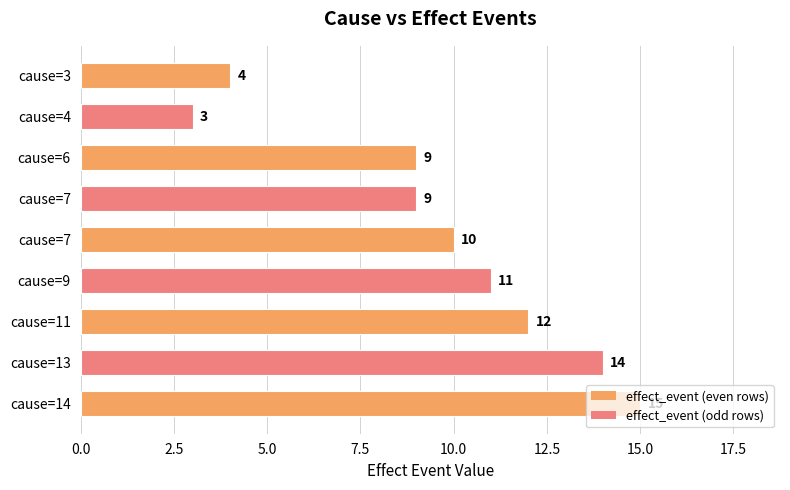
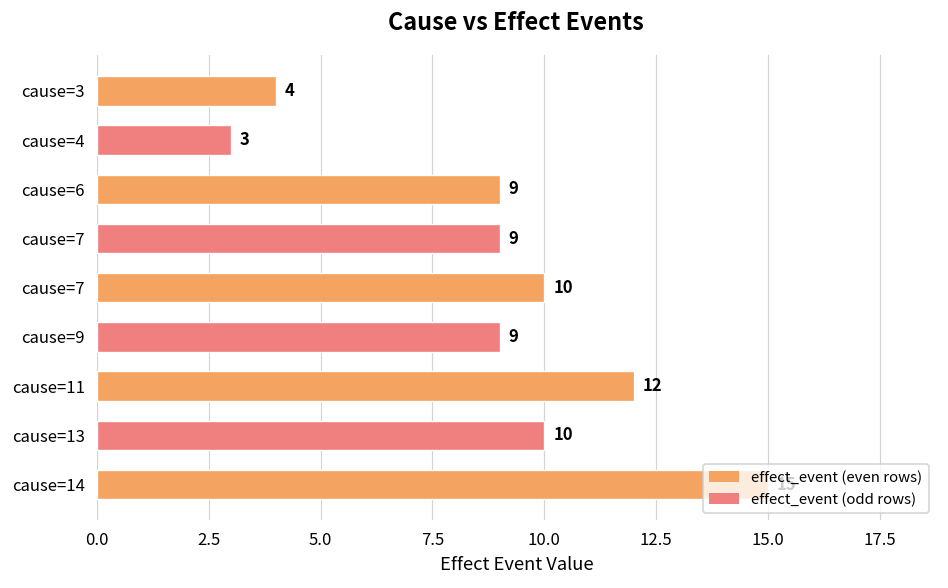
cause=9: 11 -> 9
cause=13: 14 -> 10
